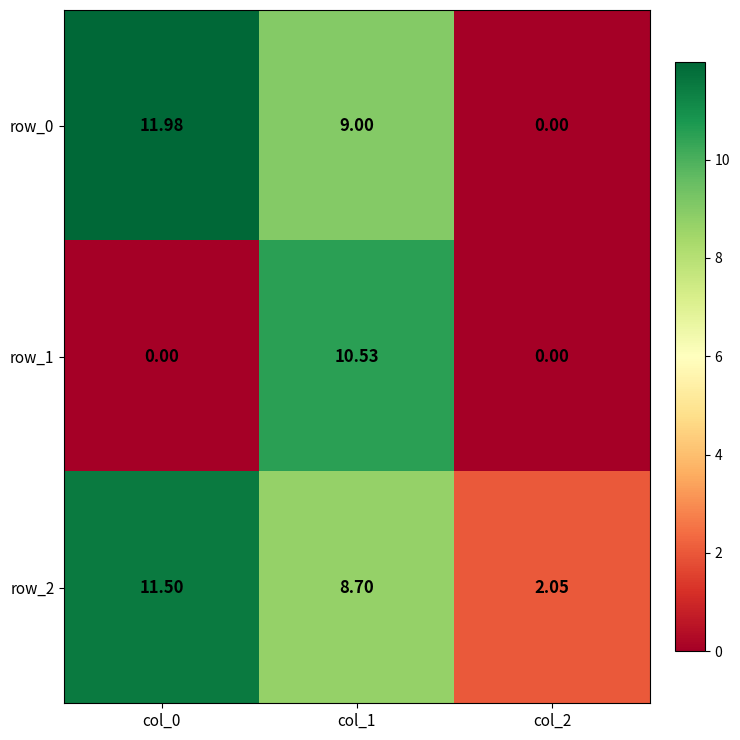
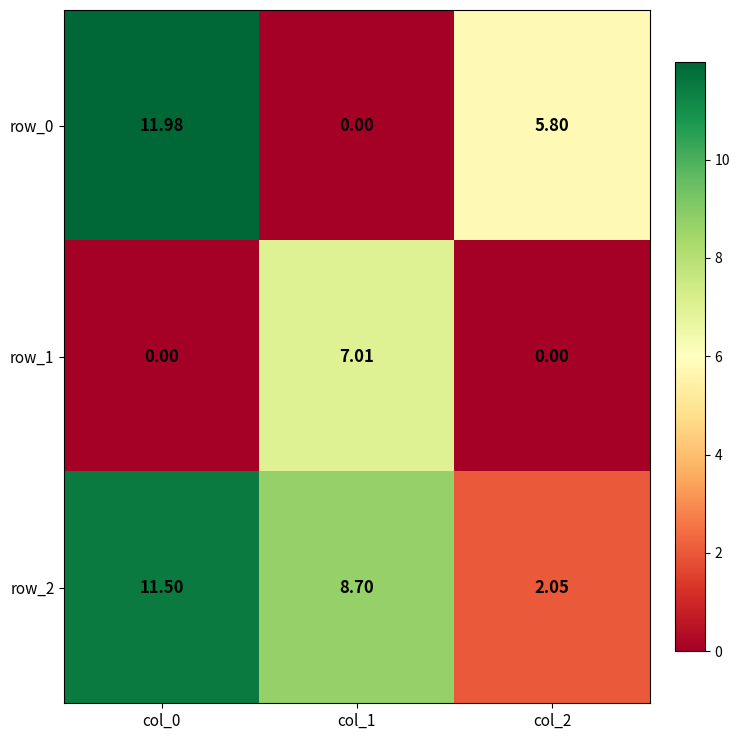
row_0, col_1: 9.00 -> 0.00
row_0, col_2: 0.00 -> 5.80
row_1, col_1: 10.53 -> 7.01
